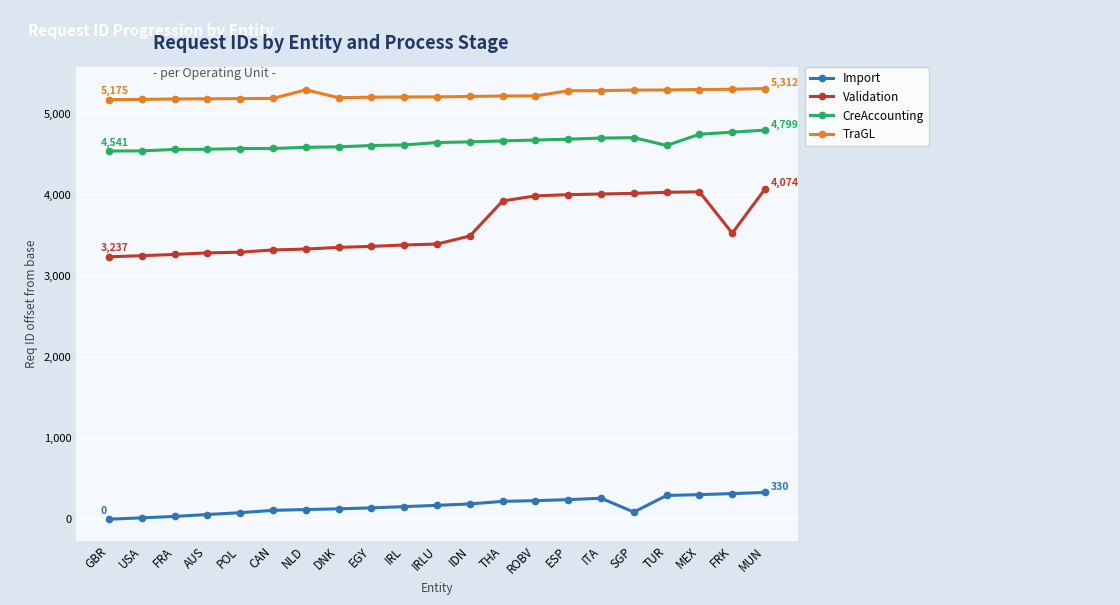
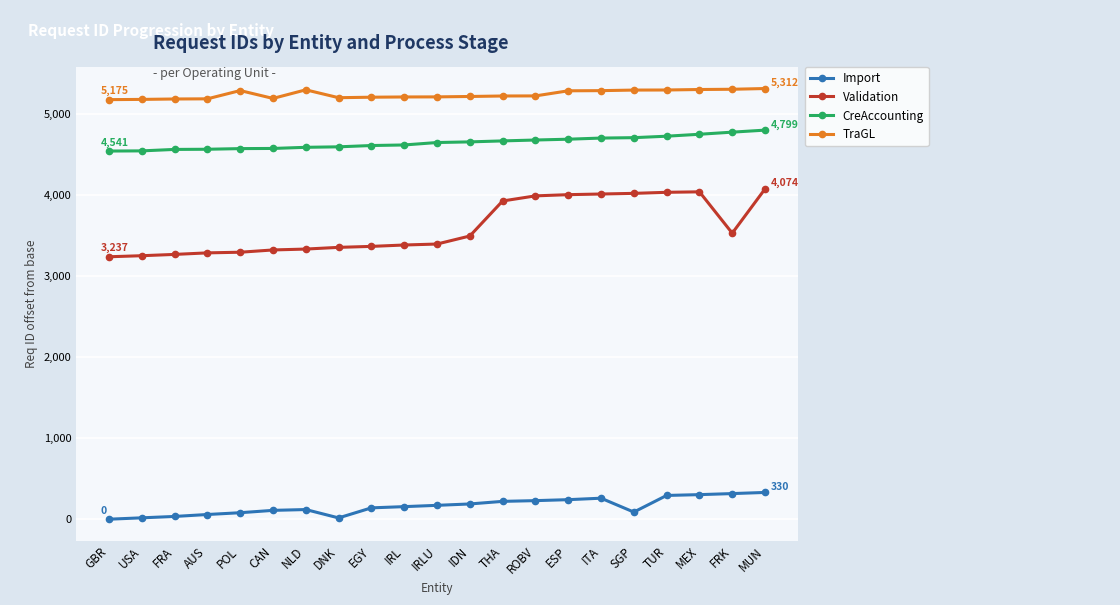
TraGL, POL: 5,200 -> 5,300
Import, DNK: 100 -> 0
CreAccounting, TUR: 4,600 -> 4,700
